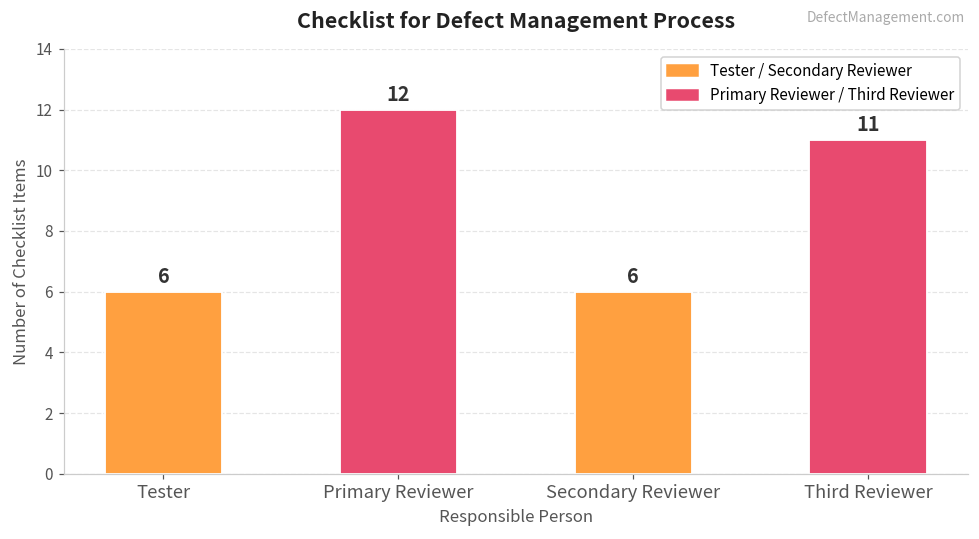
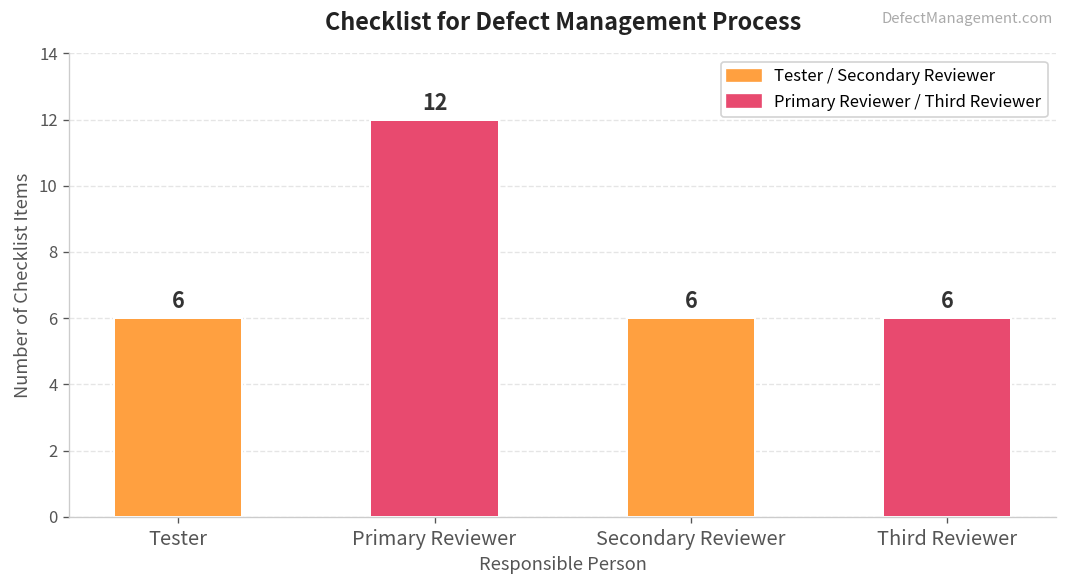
Third Reviewer: 11 -> 6
